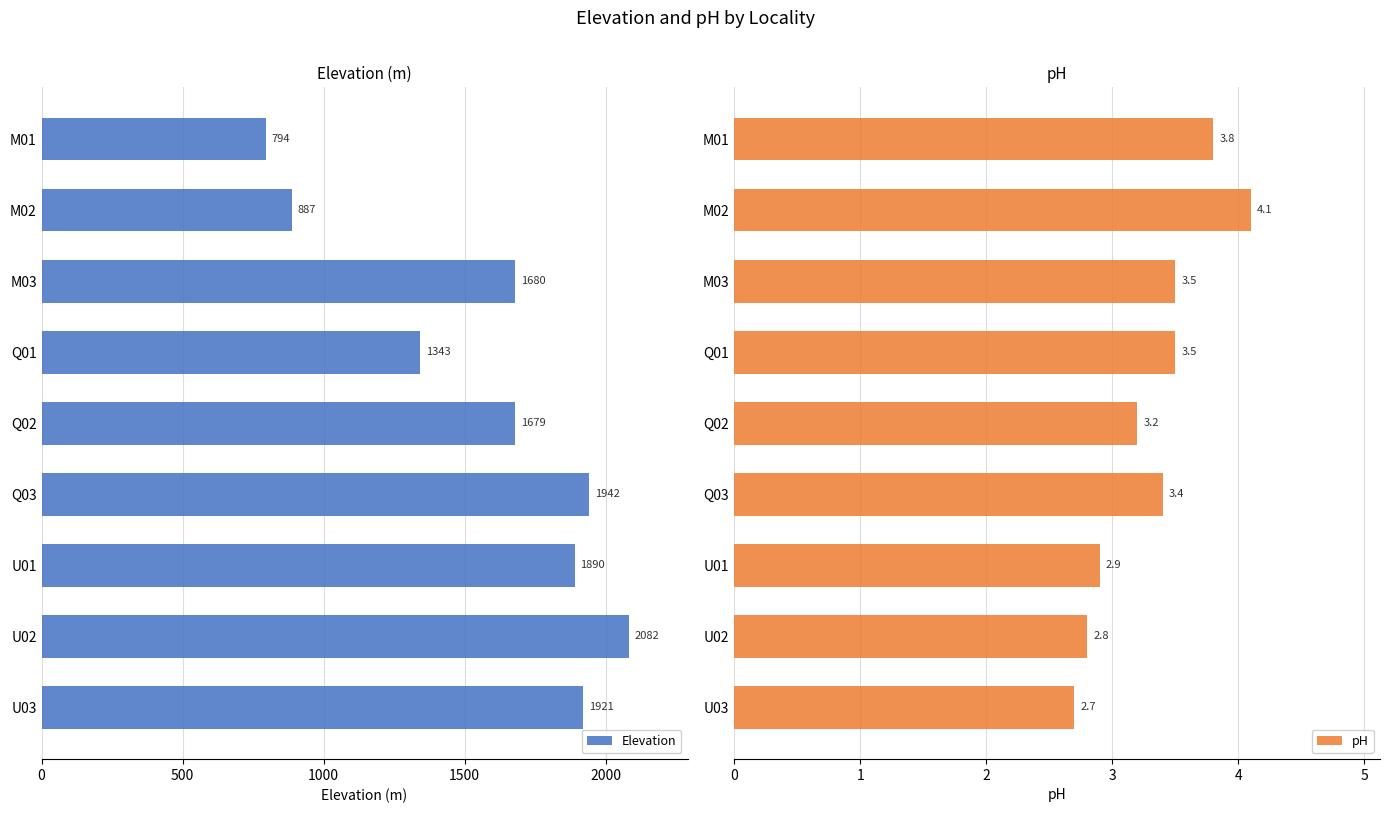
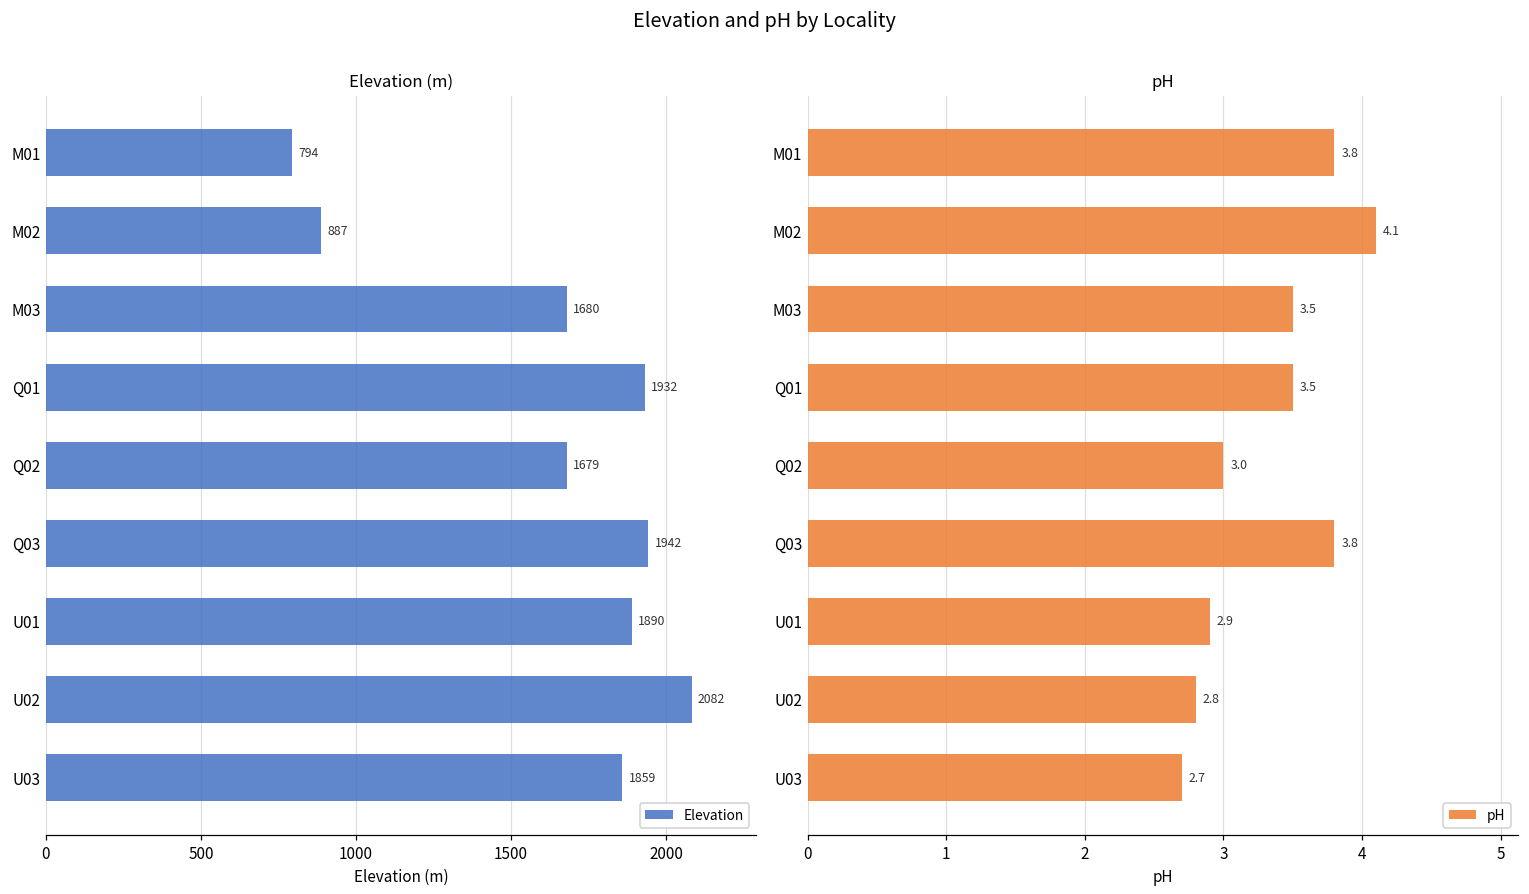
Elevation (m), Q01: 1343 -> 1932
Elevation (m), U03: 1921 -> 1859
pH, Q02: 3.2 -> 3.0
pH, Q03: 3.4 -> 3.8
